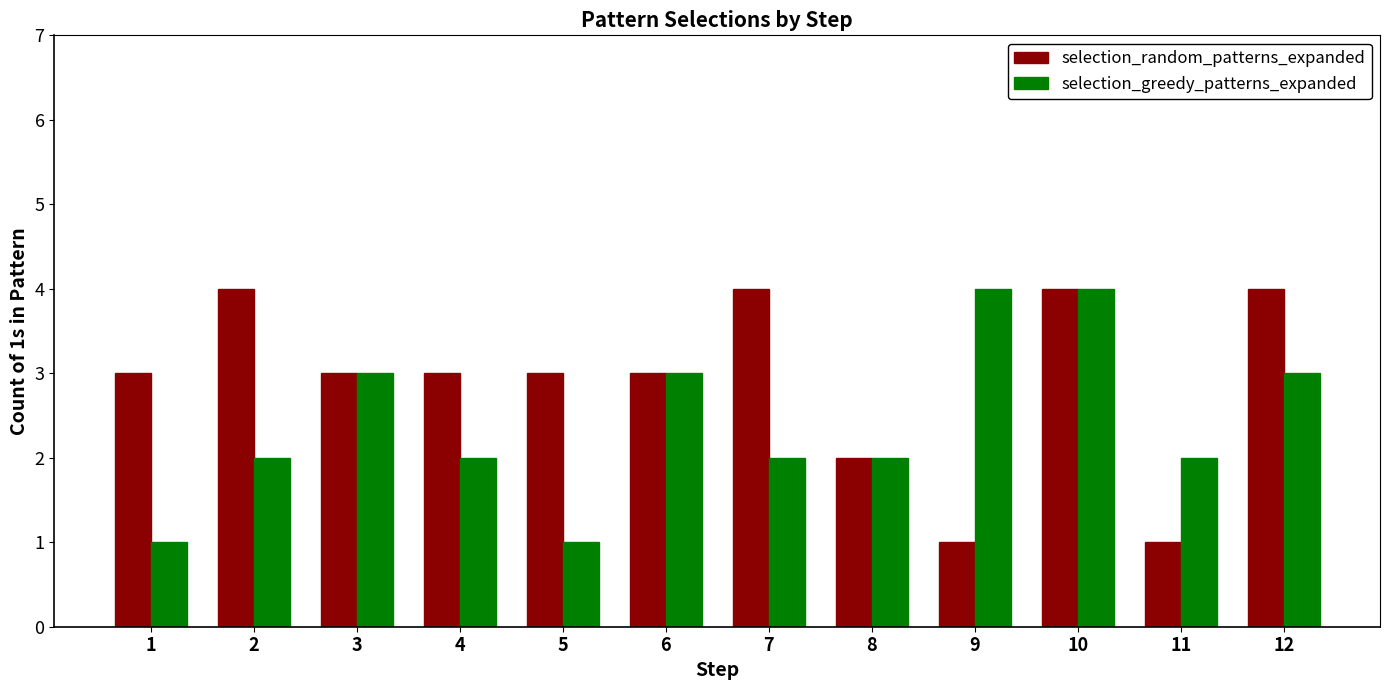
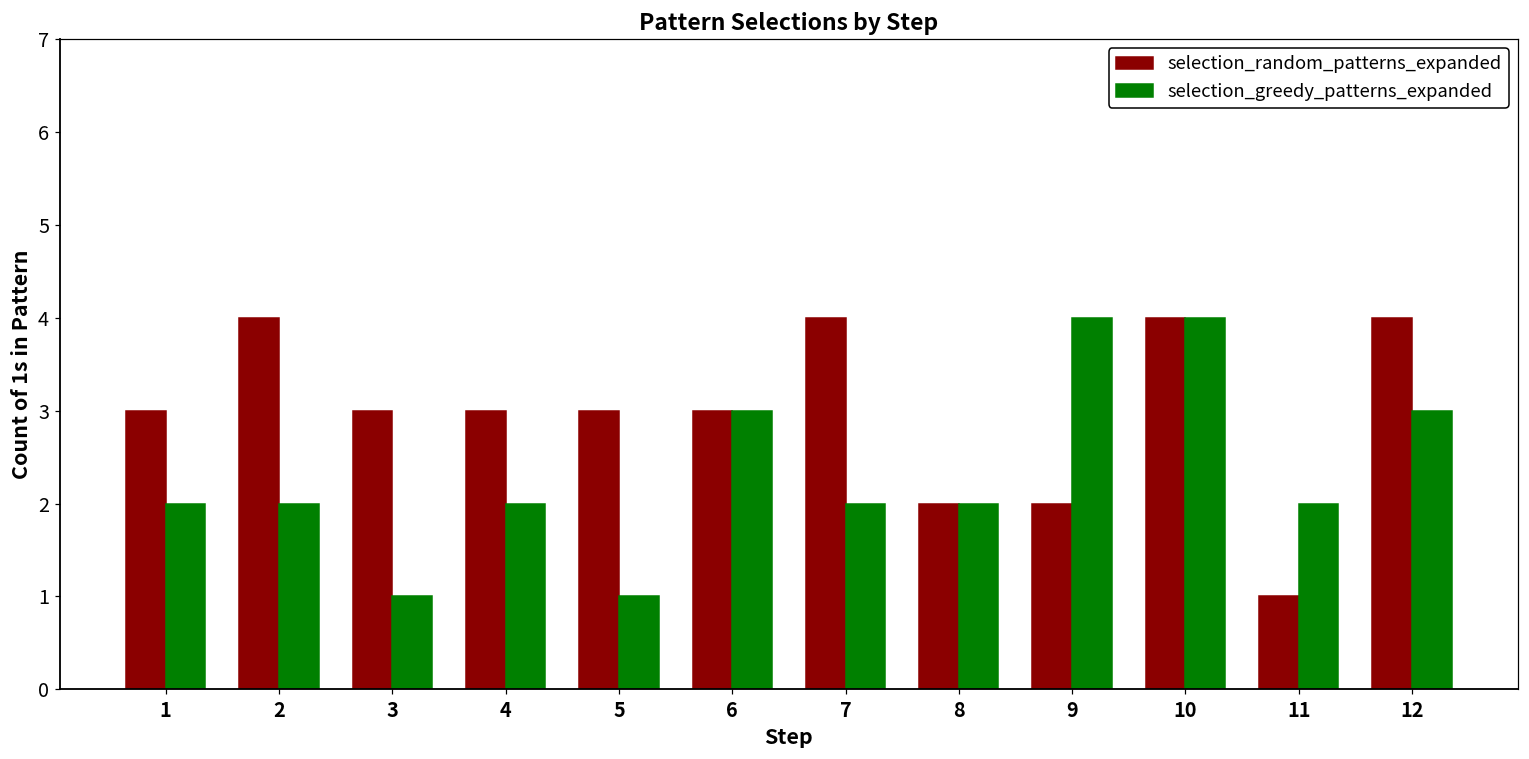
selection_greedy_patterns_expanded, 1: 1 -> 2
selection_greedy_patterns_expanded, 3: 3 -> 1
selection_random_patterns_expanded, 9: 1 -> 2
